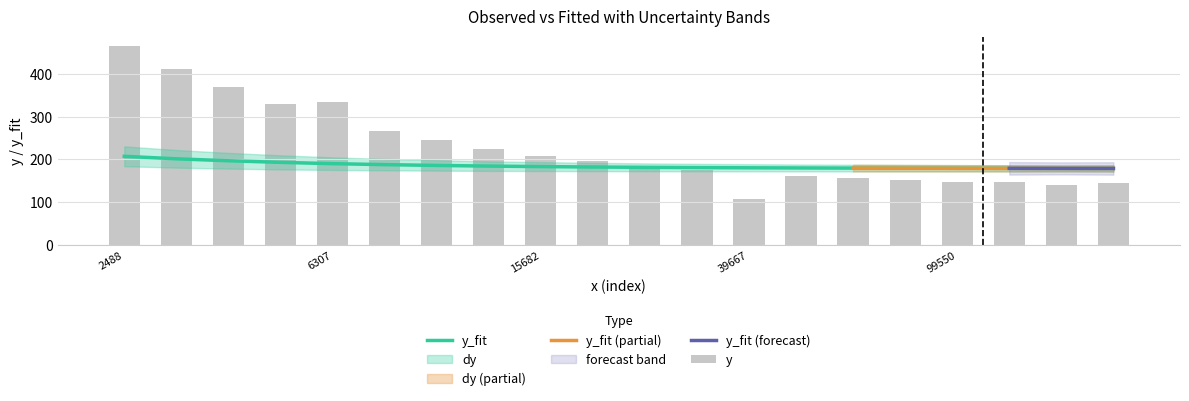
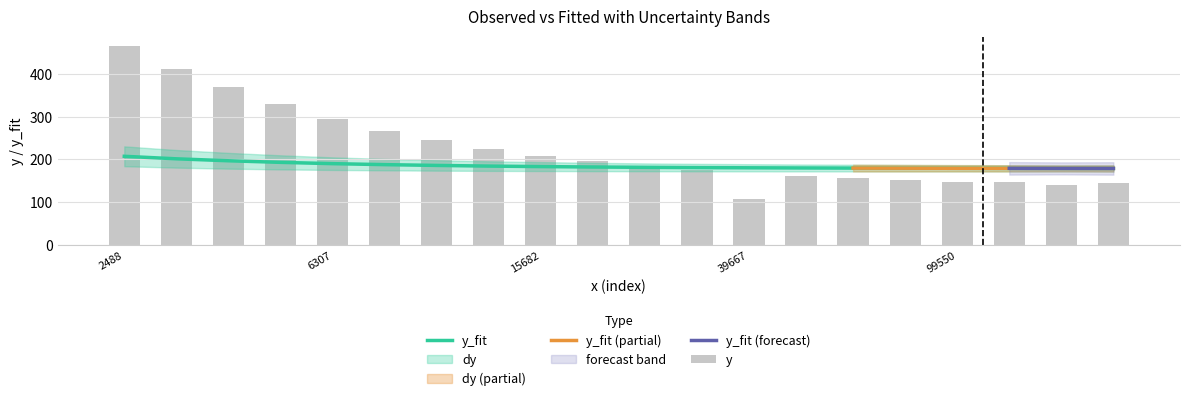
y, 6307: 340 -> 290
